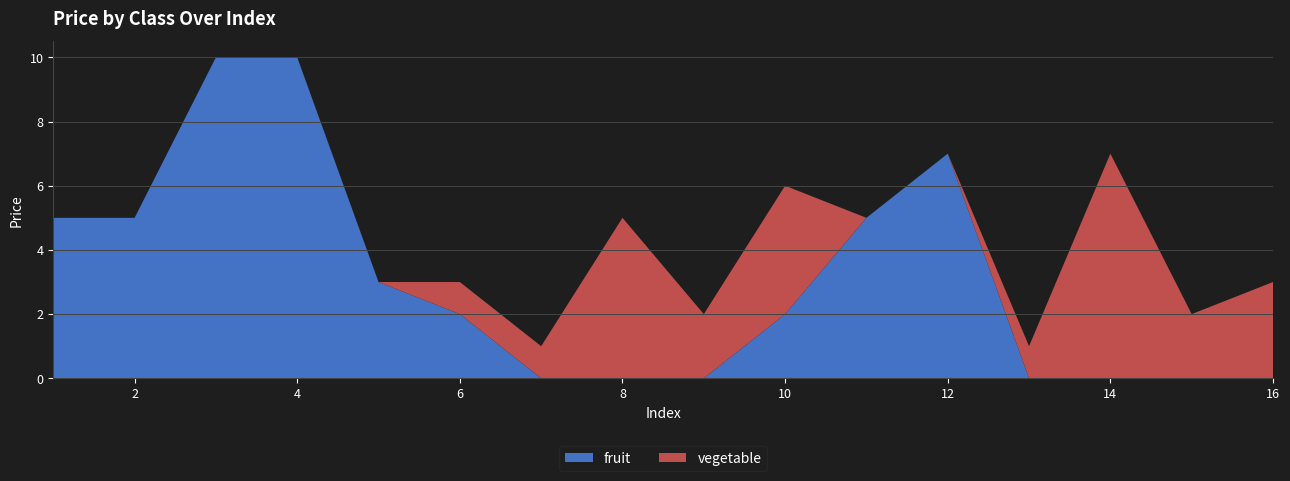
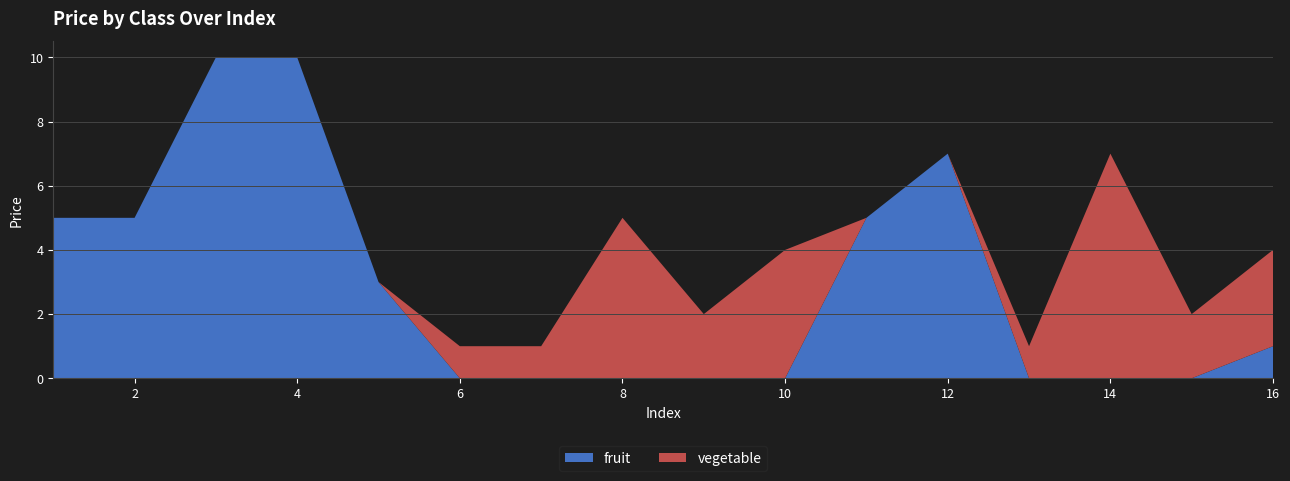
fruit, 6: 2 -> 0
fruit, 10: 2 -> 0
fruit, 16: 0 -> 1
